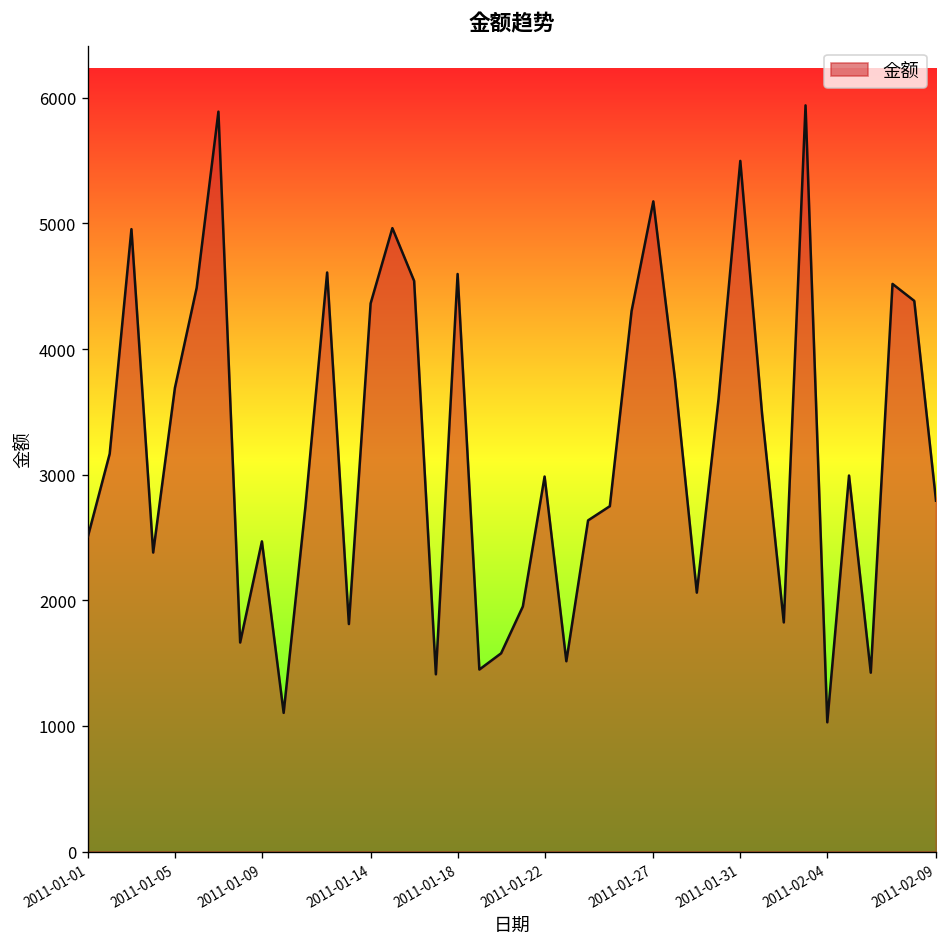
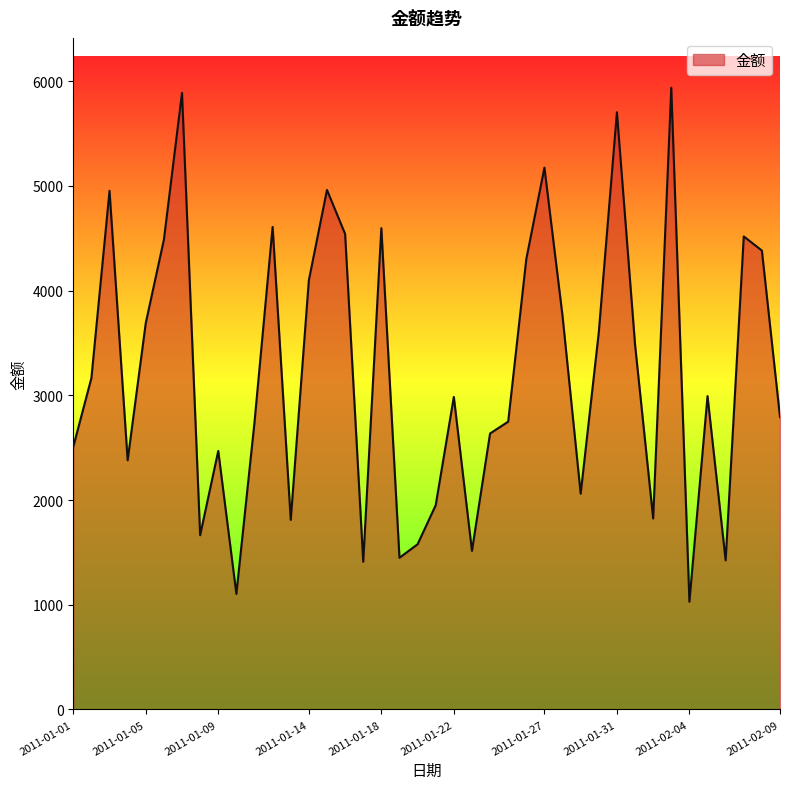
2011-01-14: 4360 -> 4100
2011-01-31: 5500 -> 5700
